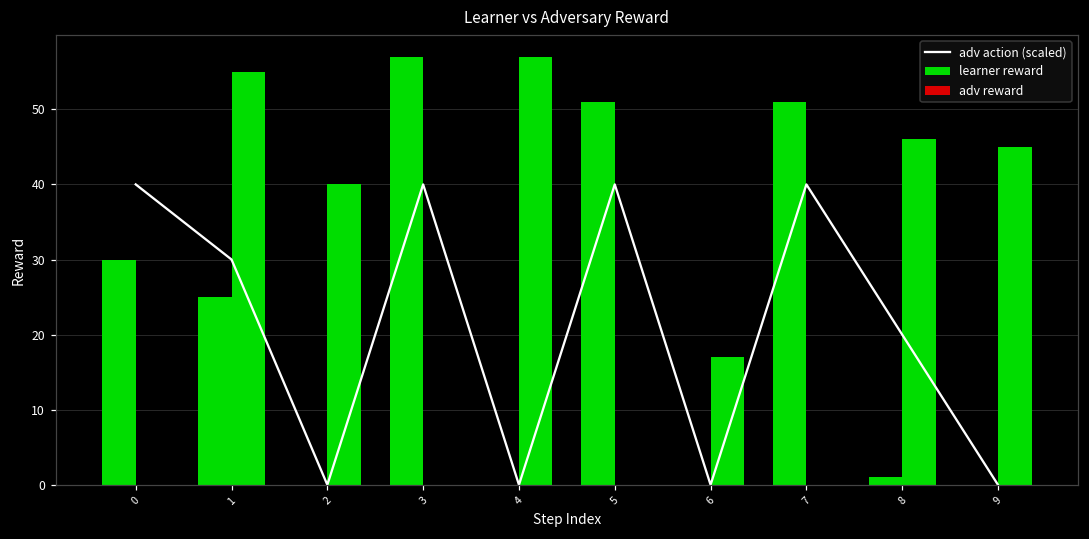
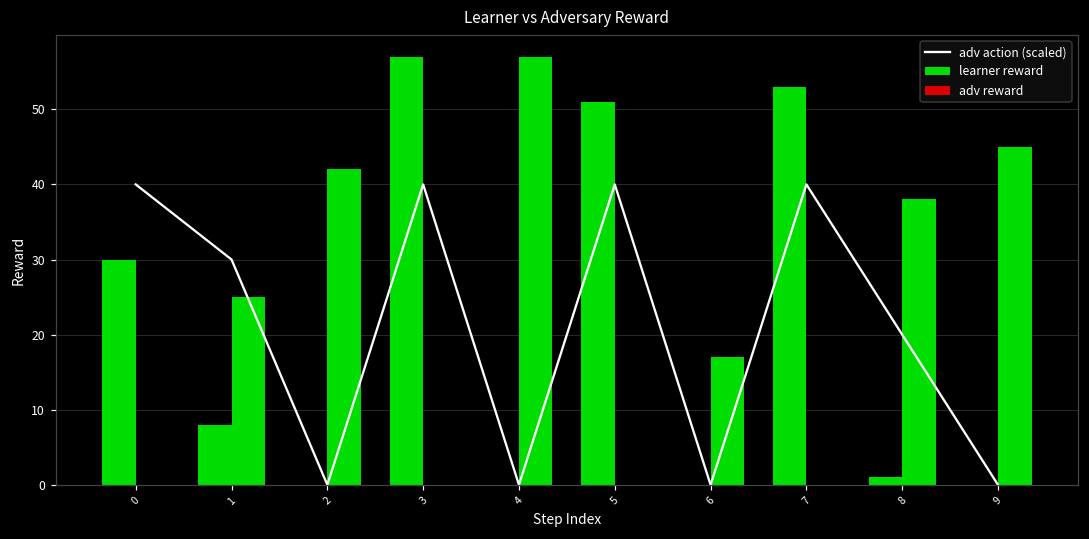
learner reward, 1: 25 -> 8
adv reward, 1: 55 -> 25
adv reward, 2: 40 -> 42
learner reward, 7: 51 -> 53
adv reward, 8: 46 -> 38
